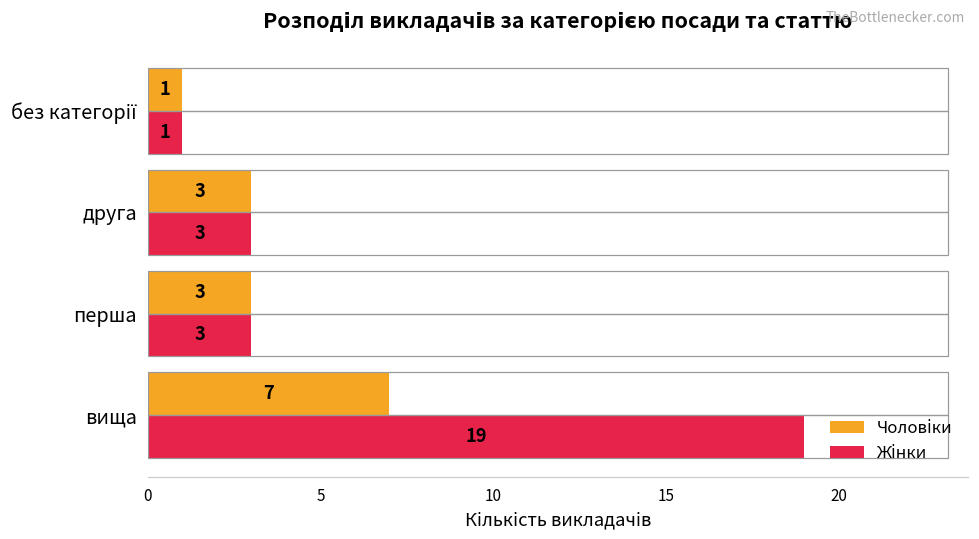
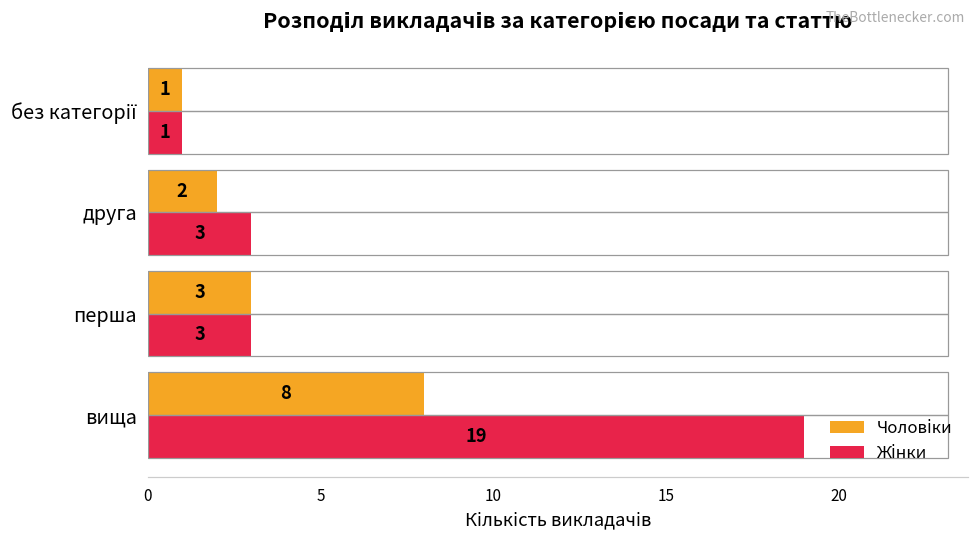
Чоловіки, друга: 3 -> 2
Чоловіки, вища: 7 -> 8
